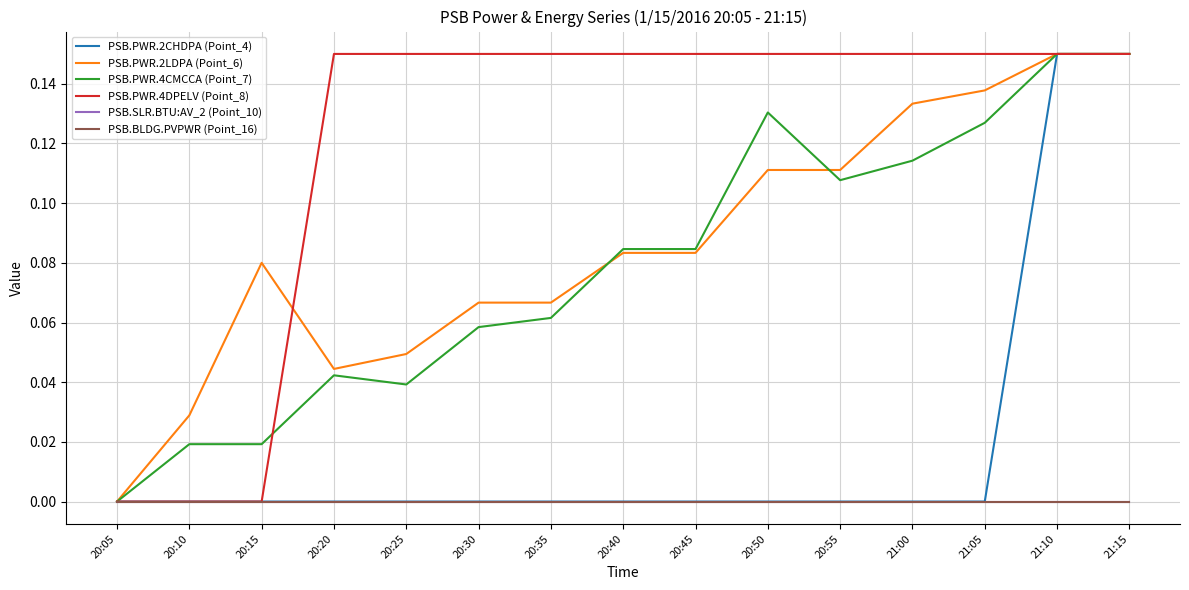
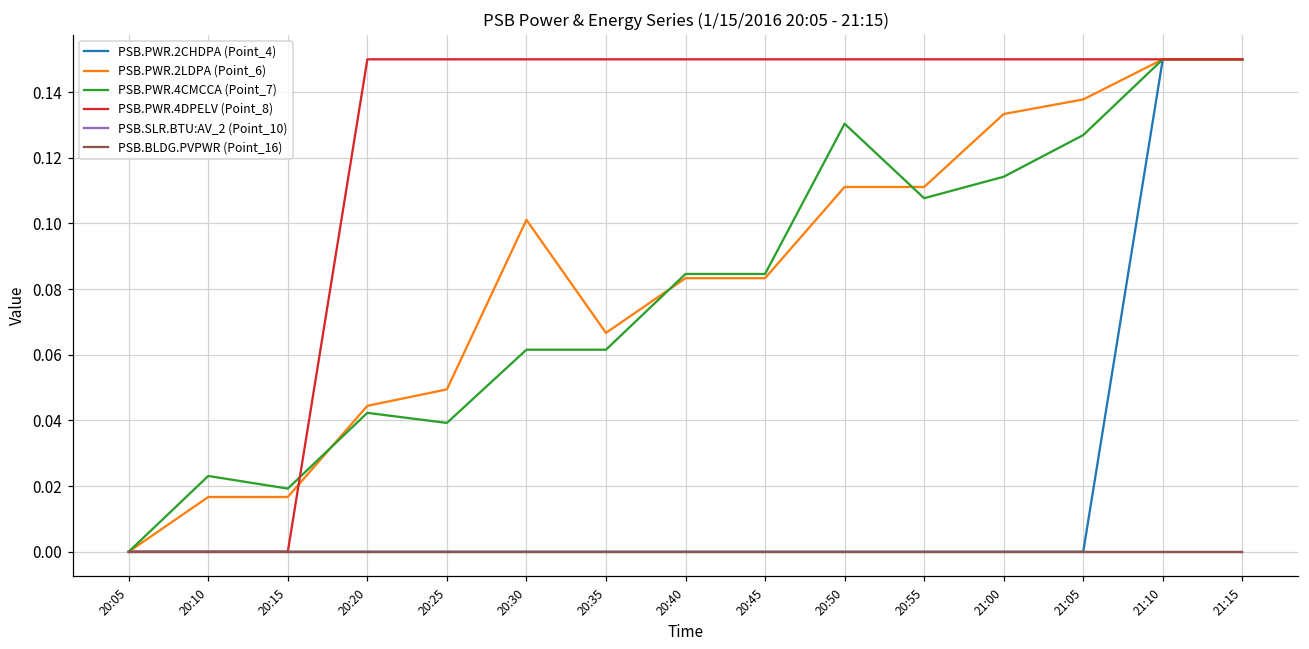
PSB.PWR.2LDPA (Point_6), 20:10: 0.029 -> 0.017
PSB.PWR.4CMCCA (Point_7), 20:10: 0.019 -> 0.023
PSB.PWR.2LDPA (Point_6), 20:15: 0.080 -> 0.017
PSB.PWR.2LDPA (Point_6), 20:30: 0.067 -> 0.101
PSB.PWR.4CMCCA (Point_7), 20:30: 0.058 -> 0.062
